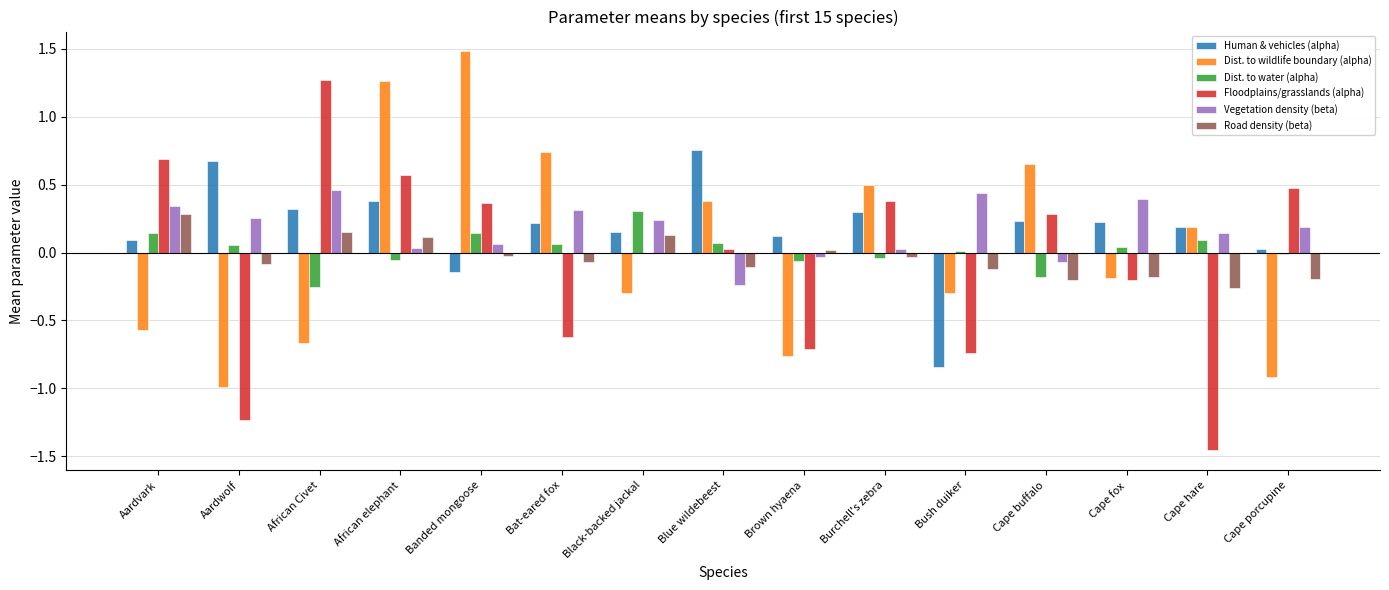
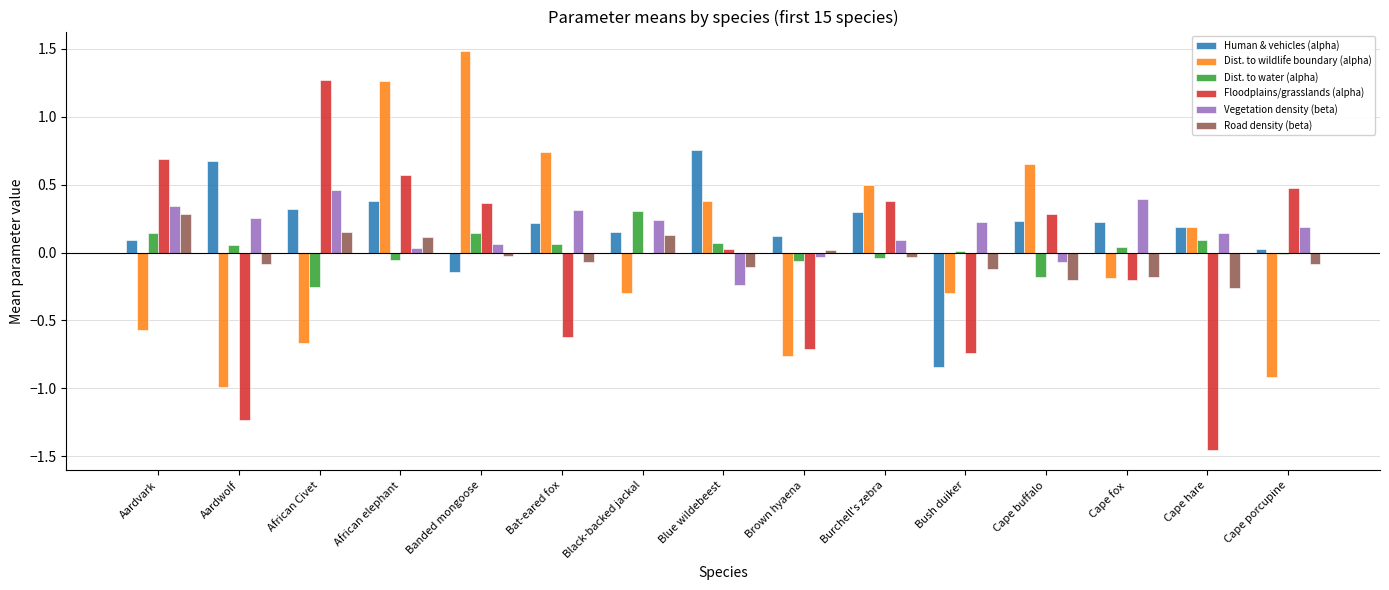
Vegetation density (beta), Burchell's zebra: 0.03 -> 0.09
Vegetation density (beta), Bush duiker: 0.44 -> 0.23
Road density (beta), Cape porcupine: -0.19 -> -0.08
